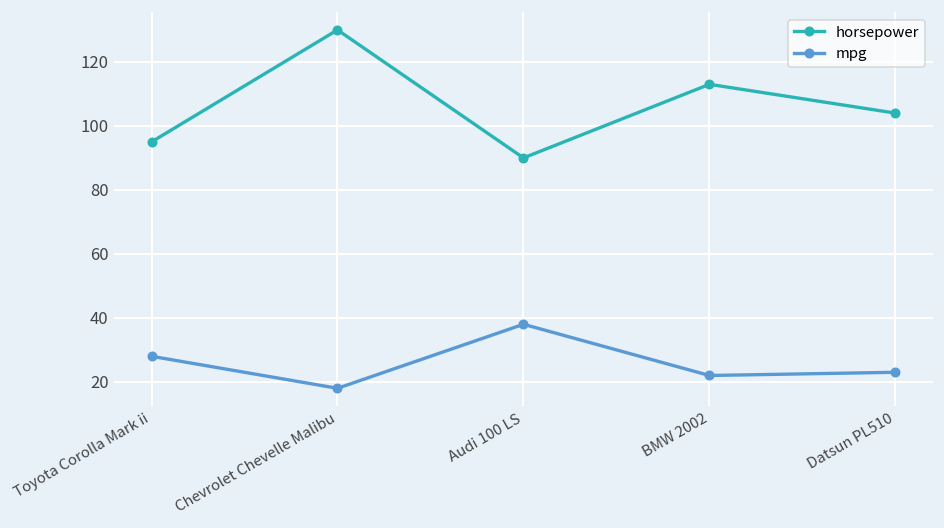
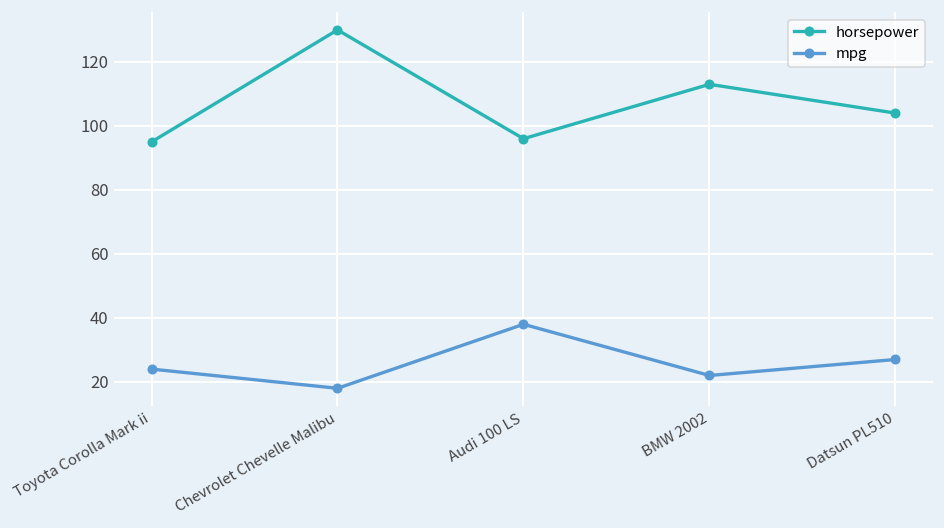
mpg, Toyota Corolla Mark ii: 28 -> 24
horsepower, Audi 100 LS: 90 -> 96
mpg, Datsun PL510: 23 -> 27
